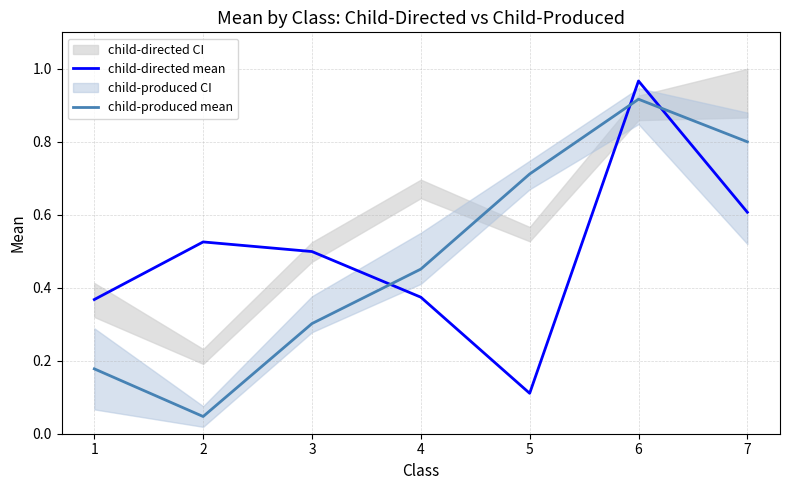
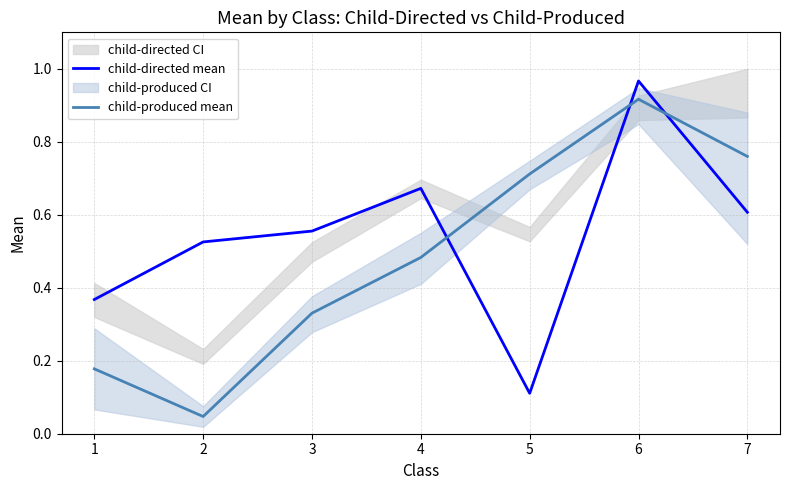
child-directed mean, 3: 0.50 -> 0.56
child-produced mean, 3: 0.30 -> 0.33
child-directed mean, 4: 0.37 -> 0.67
child-produced mean, 4: 0.45 -> 0.48
child-produced mean, 7: 0.80 -> 0.76
